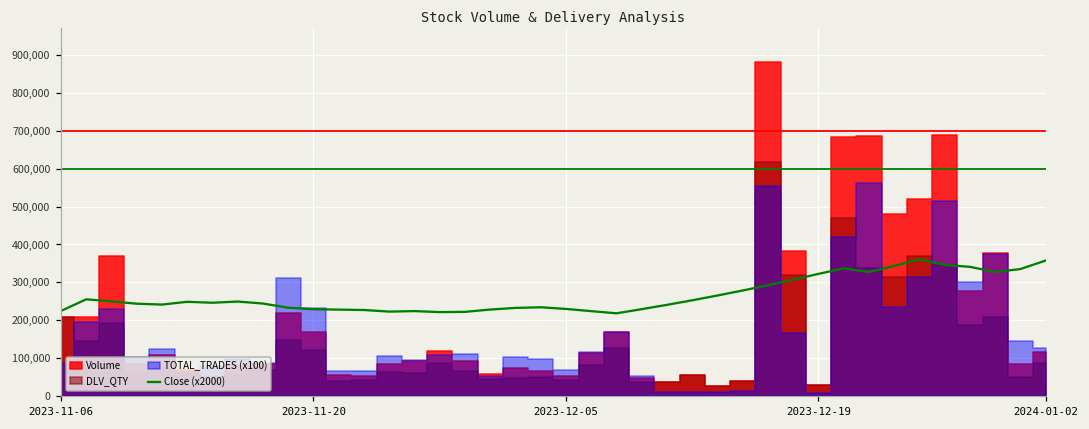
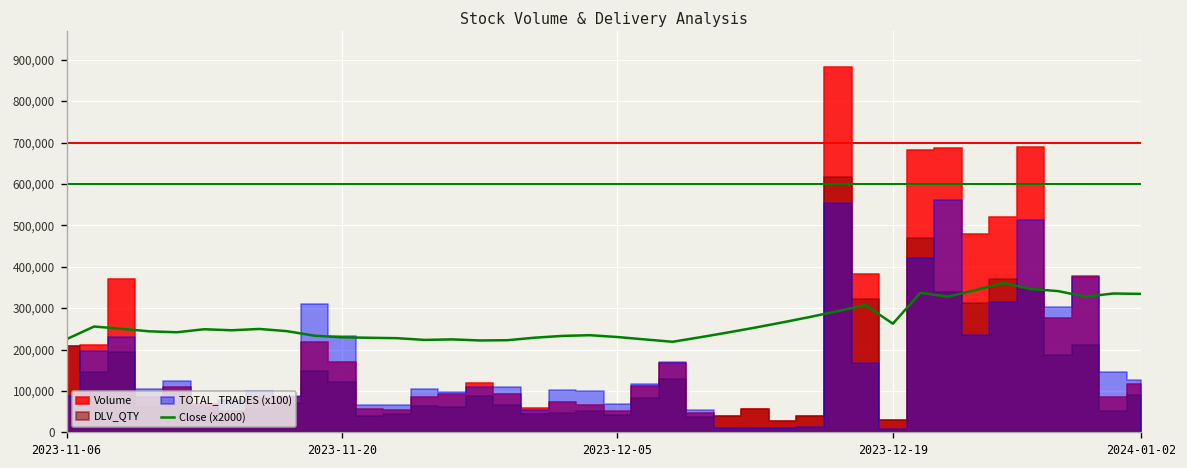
Close (x2000), 2023-12-19: 320,000 -> 260,000
Close (x2000), 2024-01-02: 360,000 -> 330,000
